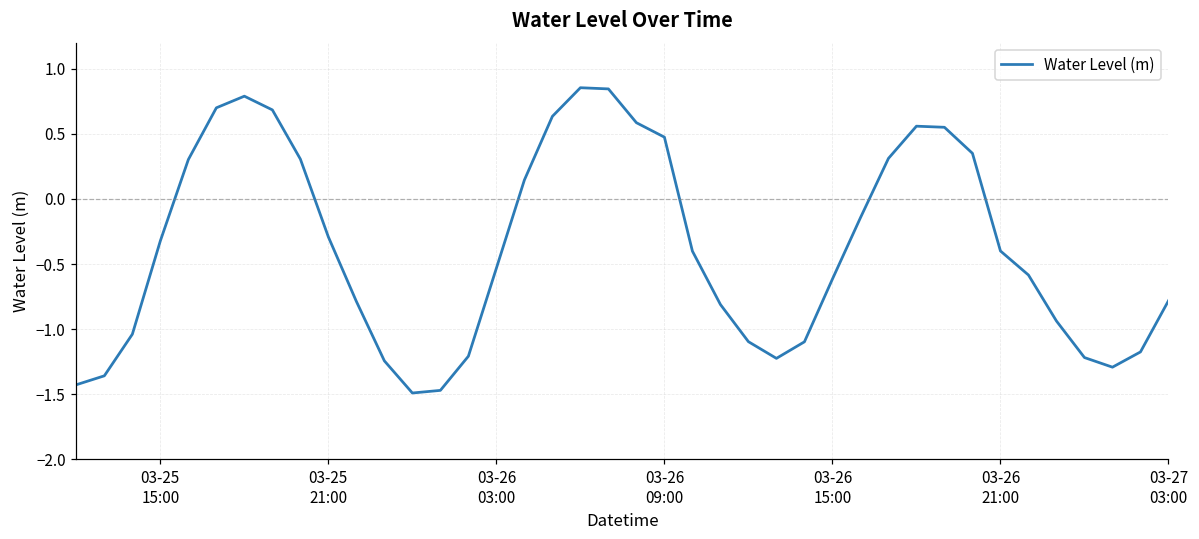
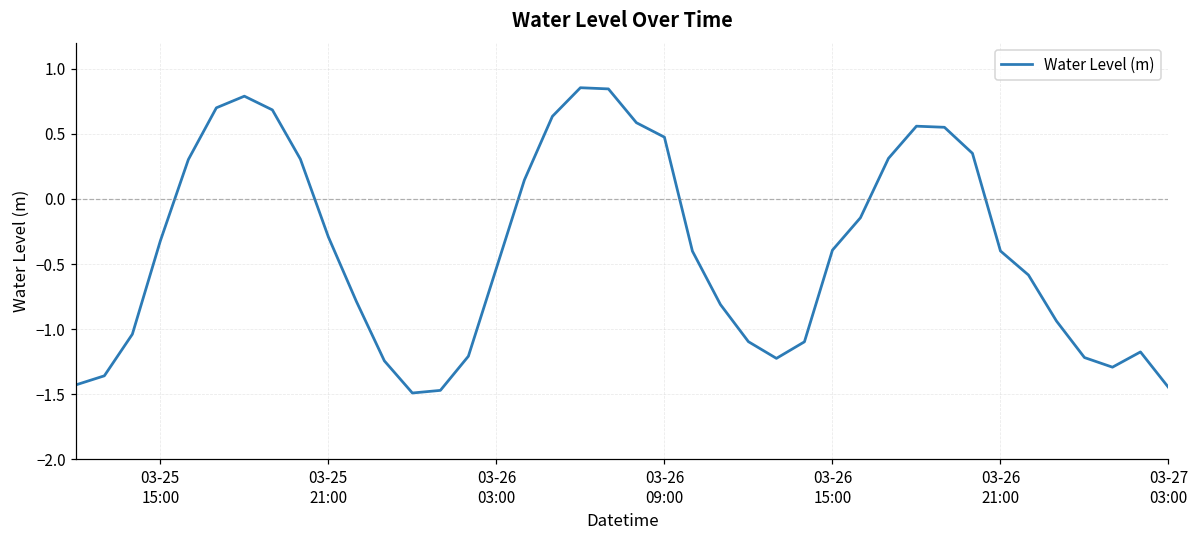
03-26 15:00: -0.62 -> -0.39
03-27 03:00: -0.78 -> -1.45
